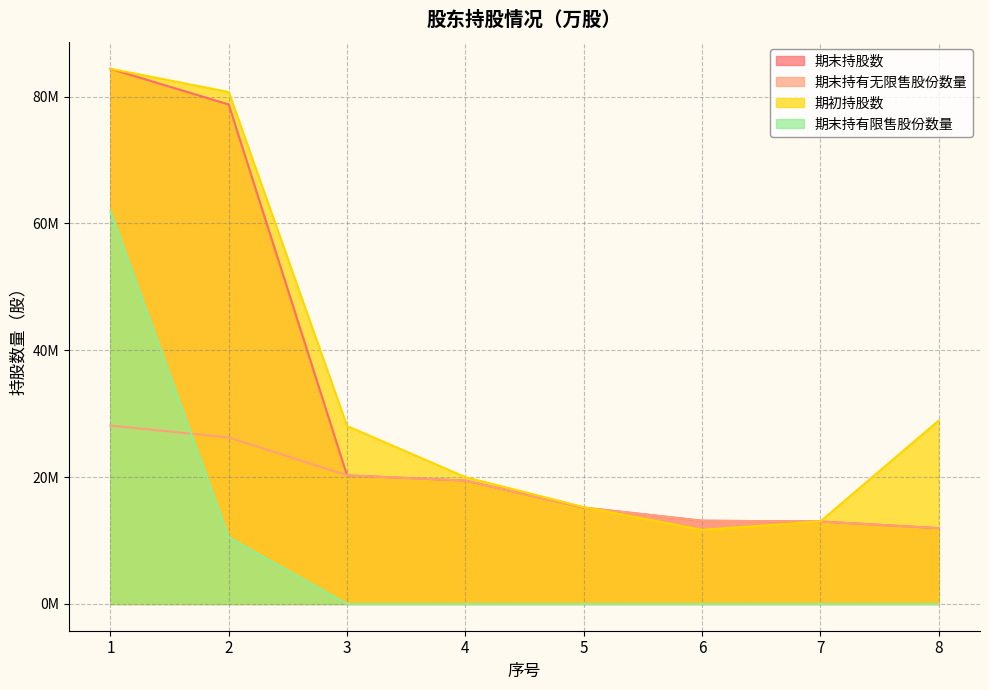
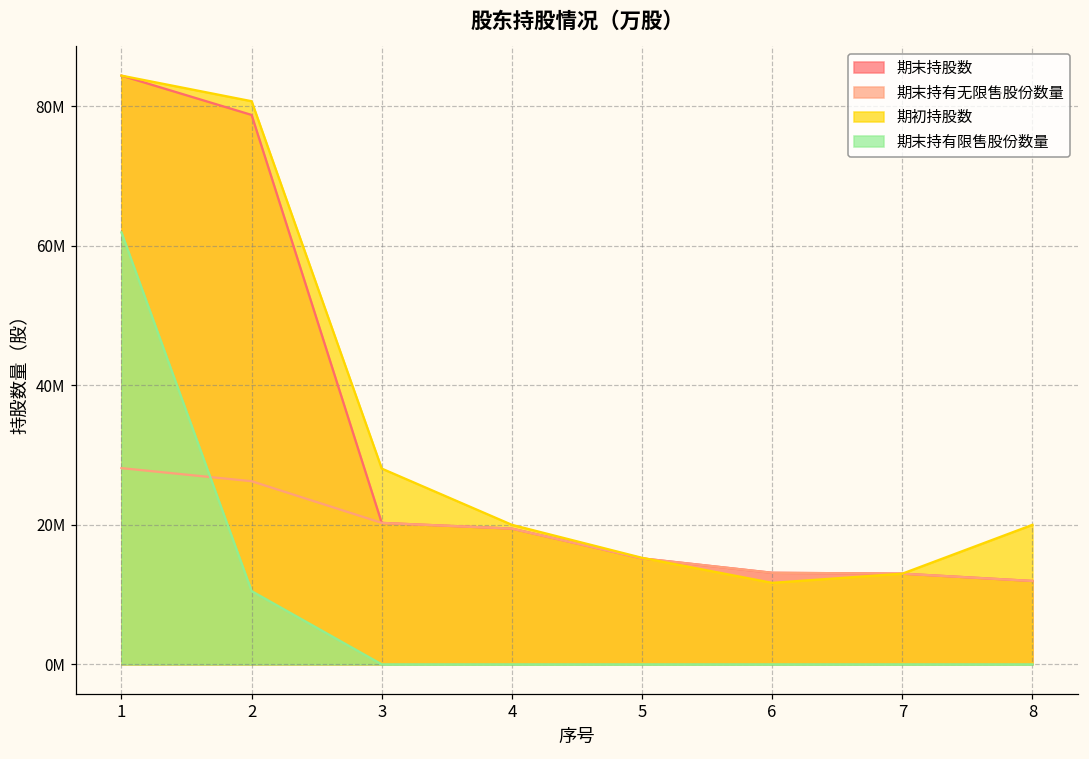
期初持股数, 8: 29000000 -> 20000000
